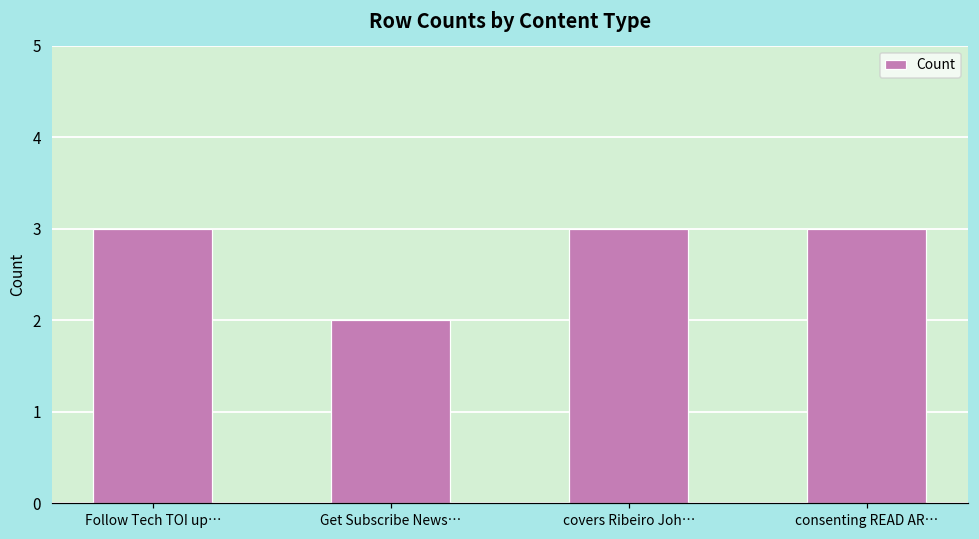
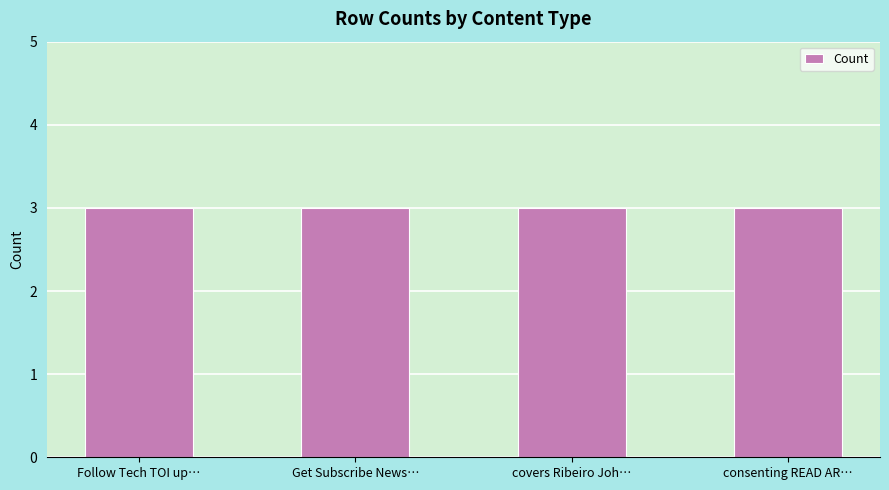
Get Subscribe News…: 2 -> 3
